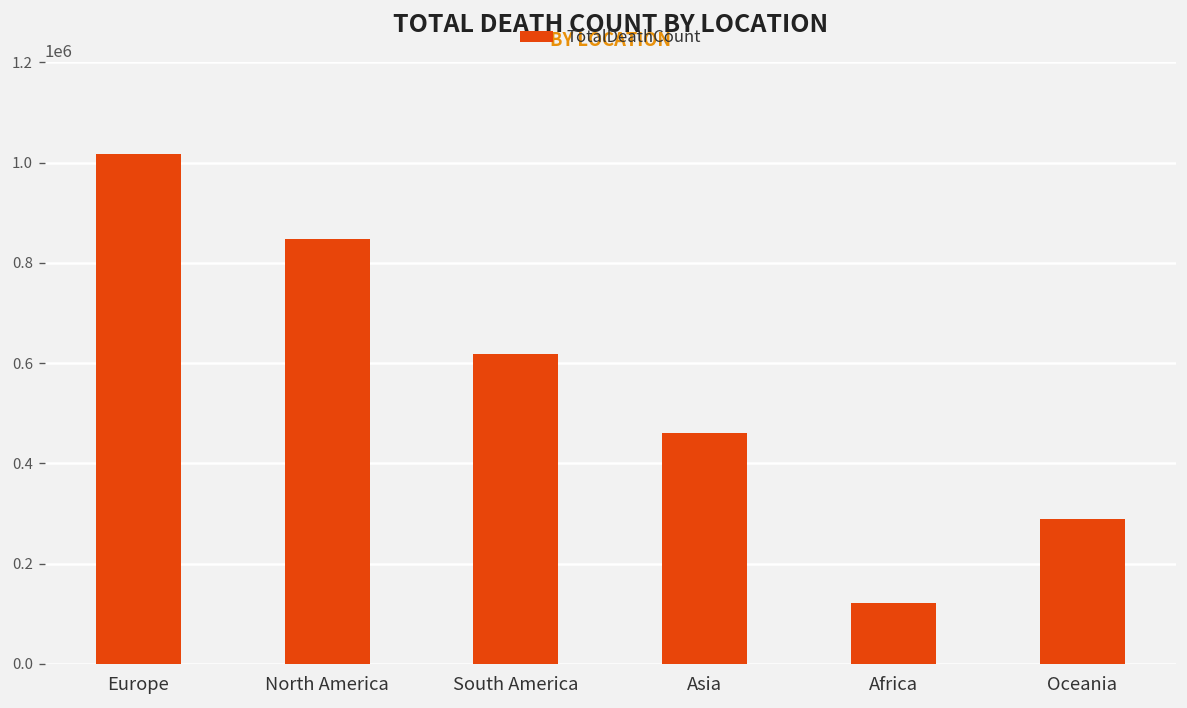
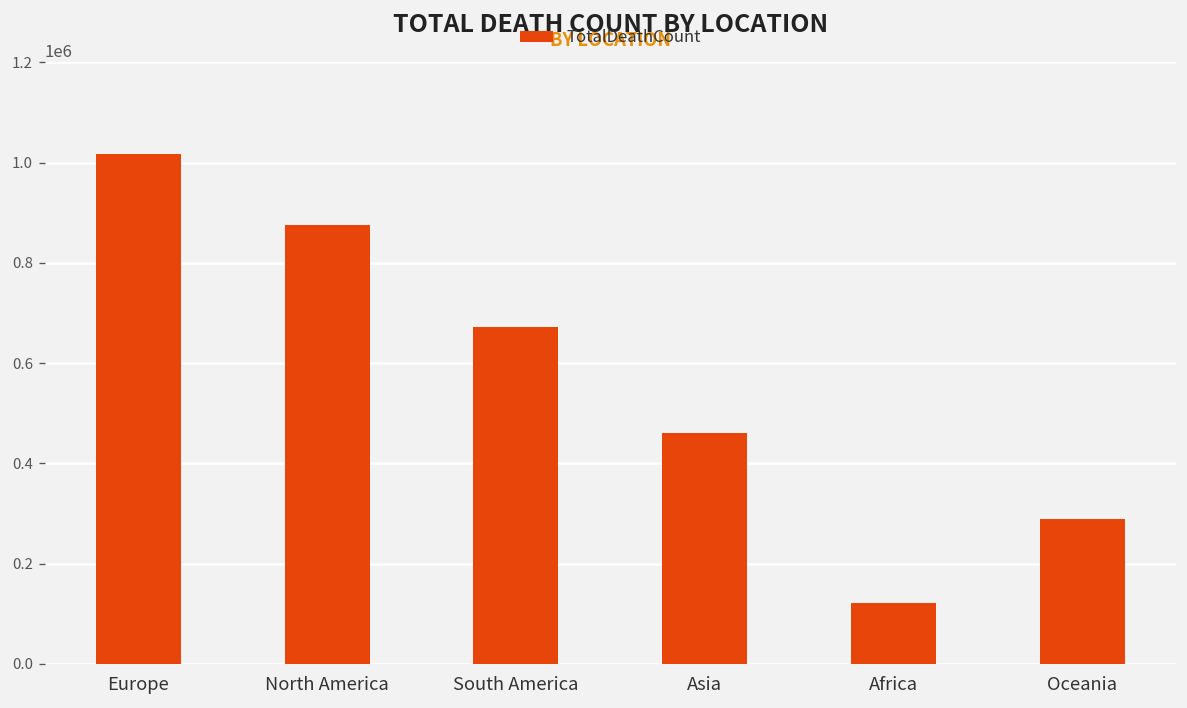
North America: 850000 -> 880000
South America: 620000 -> 670000
